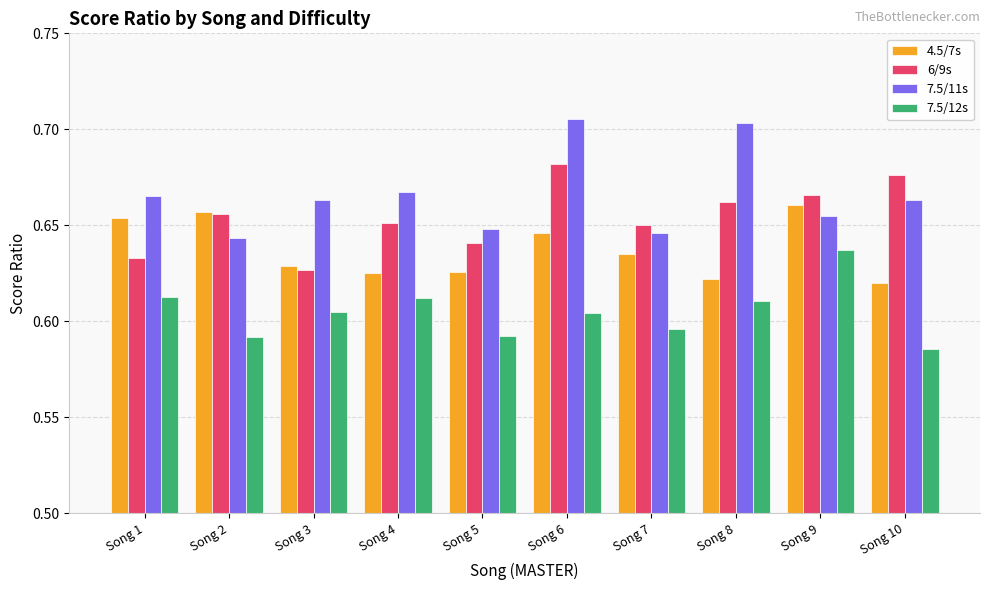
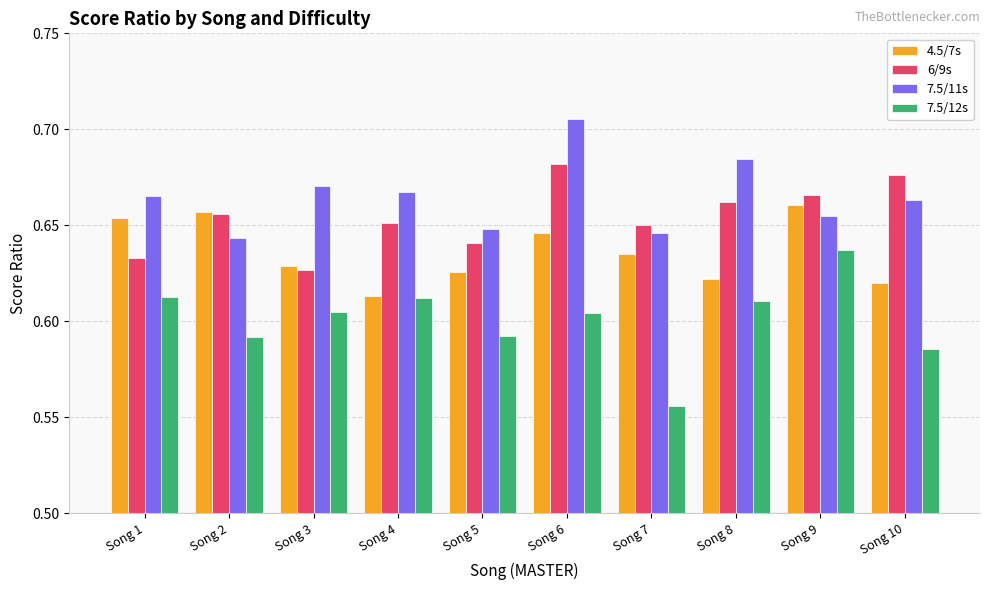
7.5/11s, Song 3: 0.663 -> 0.670
4.5/7s, Song 4: 0.625 -> 0.613
7.5/12s, Song 7: 0.596 -> 0.556
7.5/11s, Song 8: 0.703 -> 0.685
